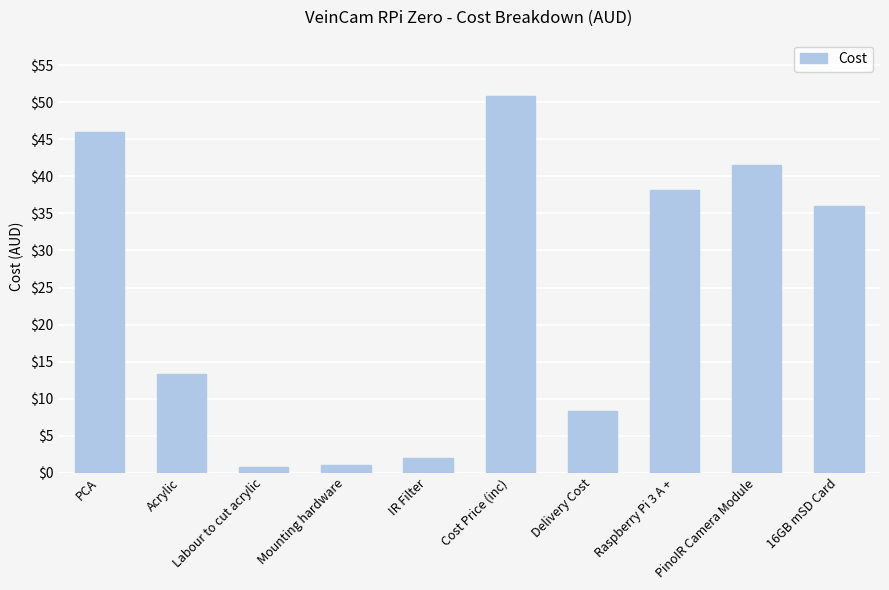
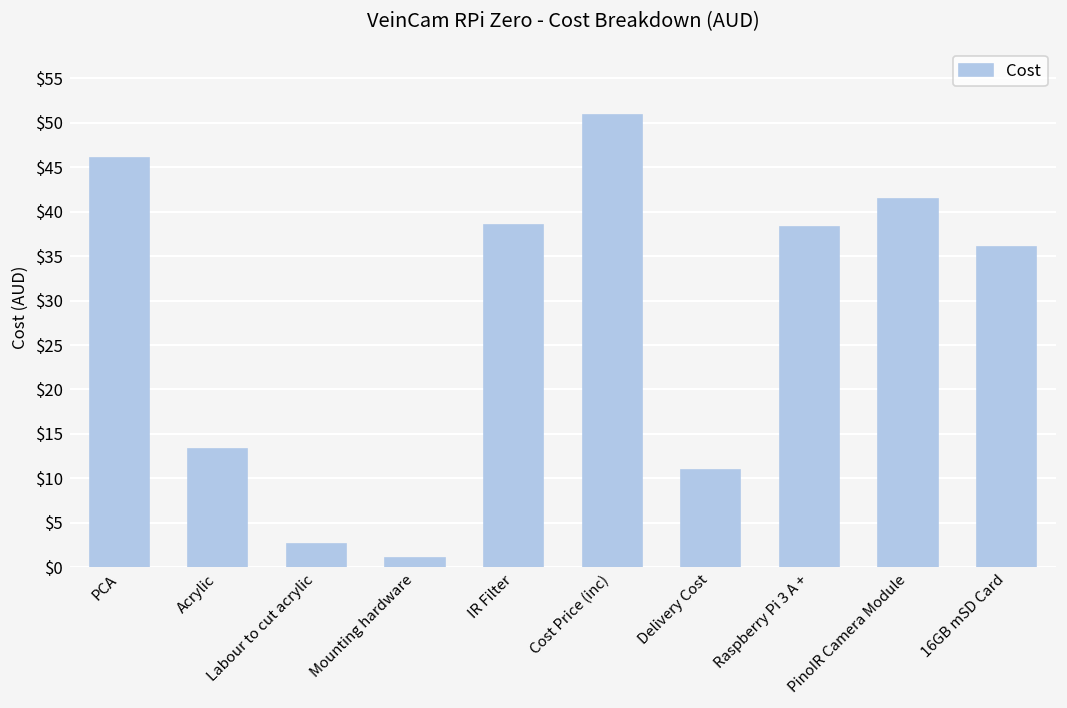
Labour to cut acrylic: $1 -> $3
IR Filter: $2 -> $39
Delivery Cost: $8 -> $11
